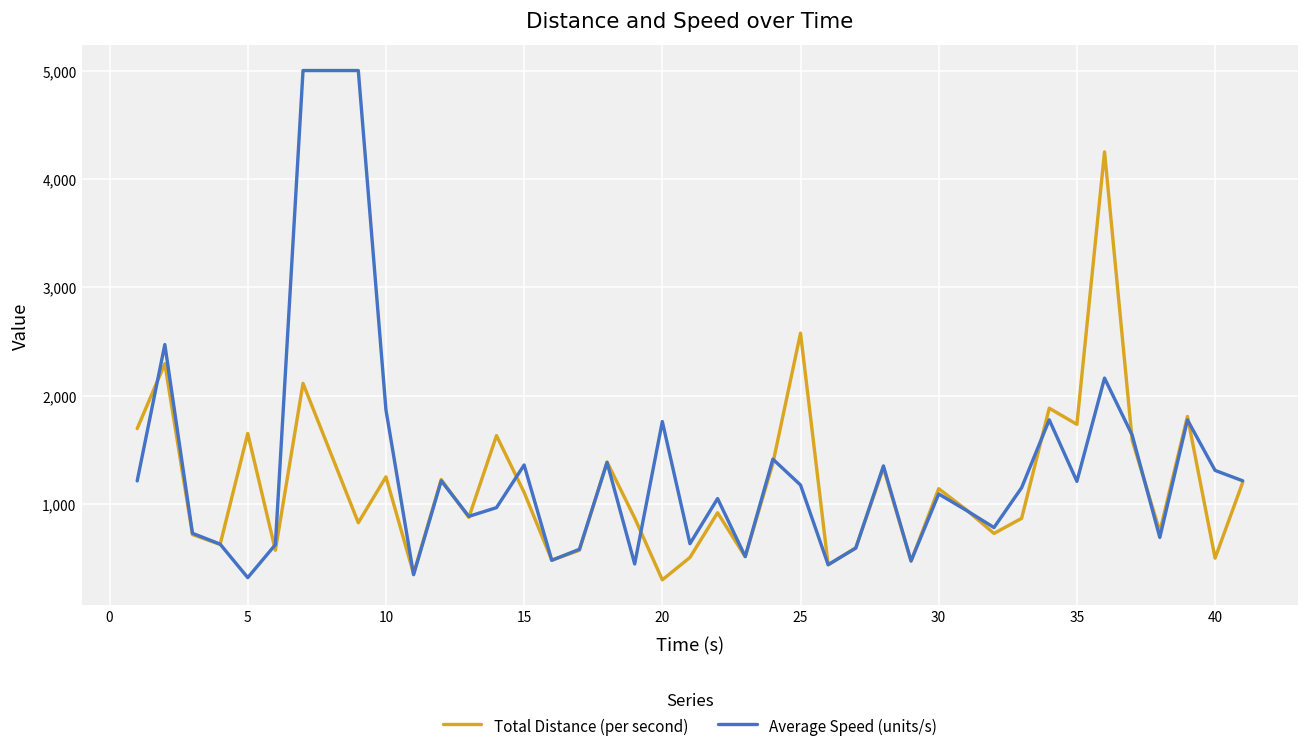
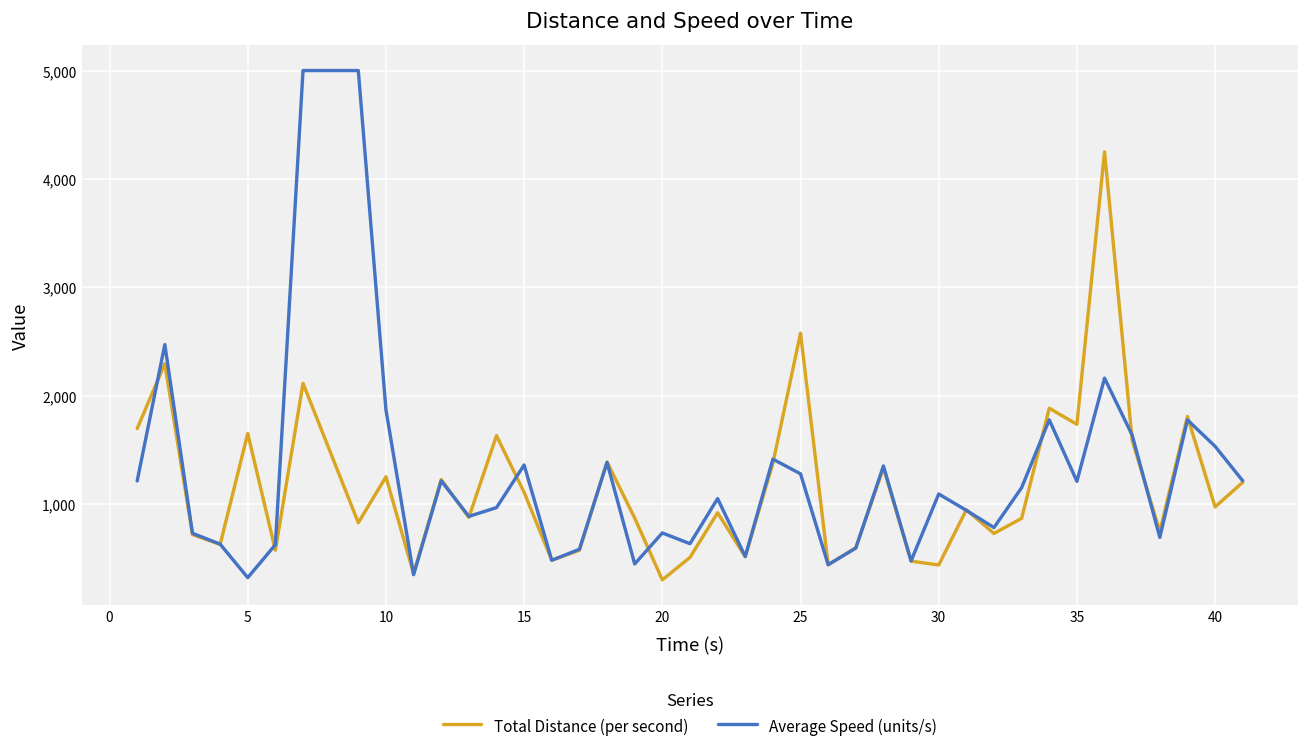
Average Speed (units/s), 20: 1,800 -> 700
Average Speed (units/s), 25: 1,200 -> 1,300
Total Distance (per second), 30: 1,100 -> 400
Total Distance (per second), 40: 500 -> 1,000
Average Speed (units/s), 40: 1,300 -> 1,500
